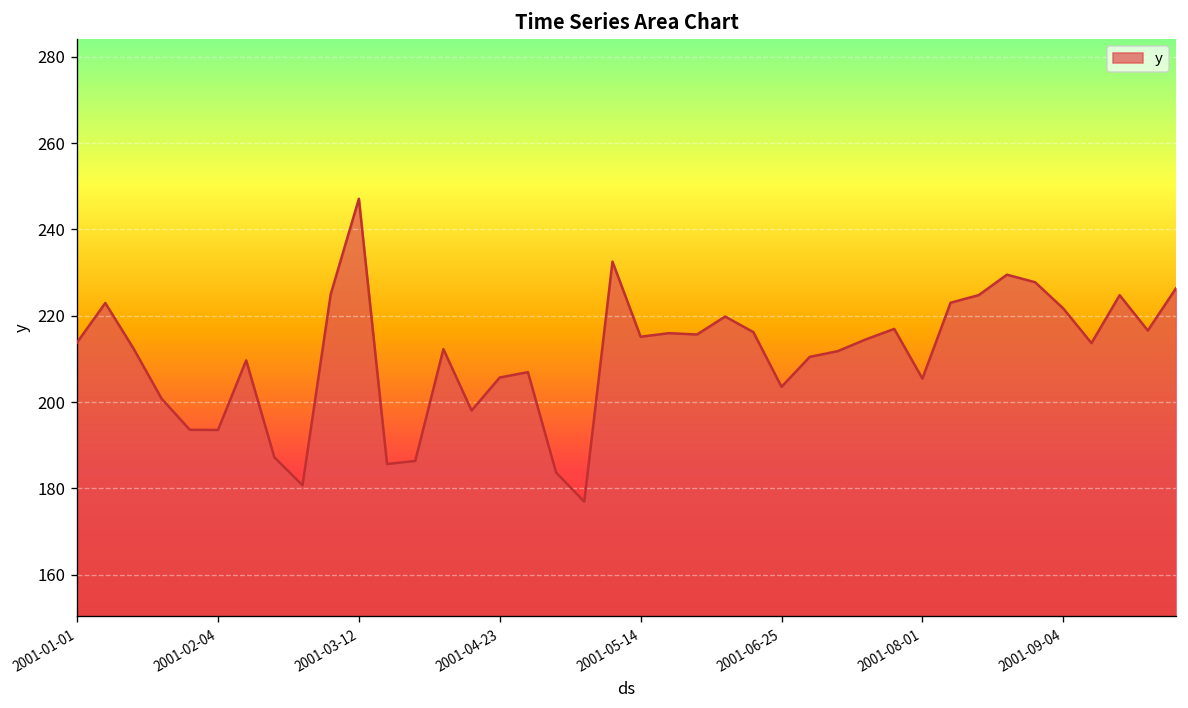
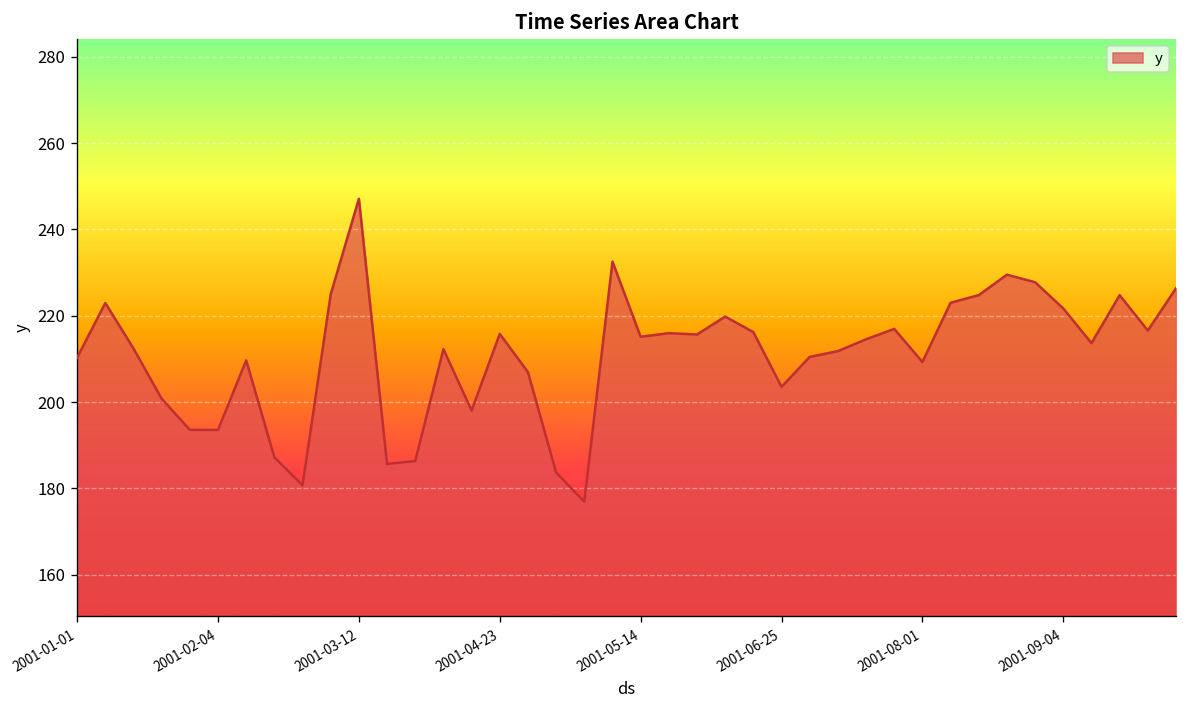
2001-01-01: 214 -> 210
2001-04-23: 206 -> 216
2001-08-01: 205 -> 209
